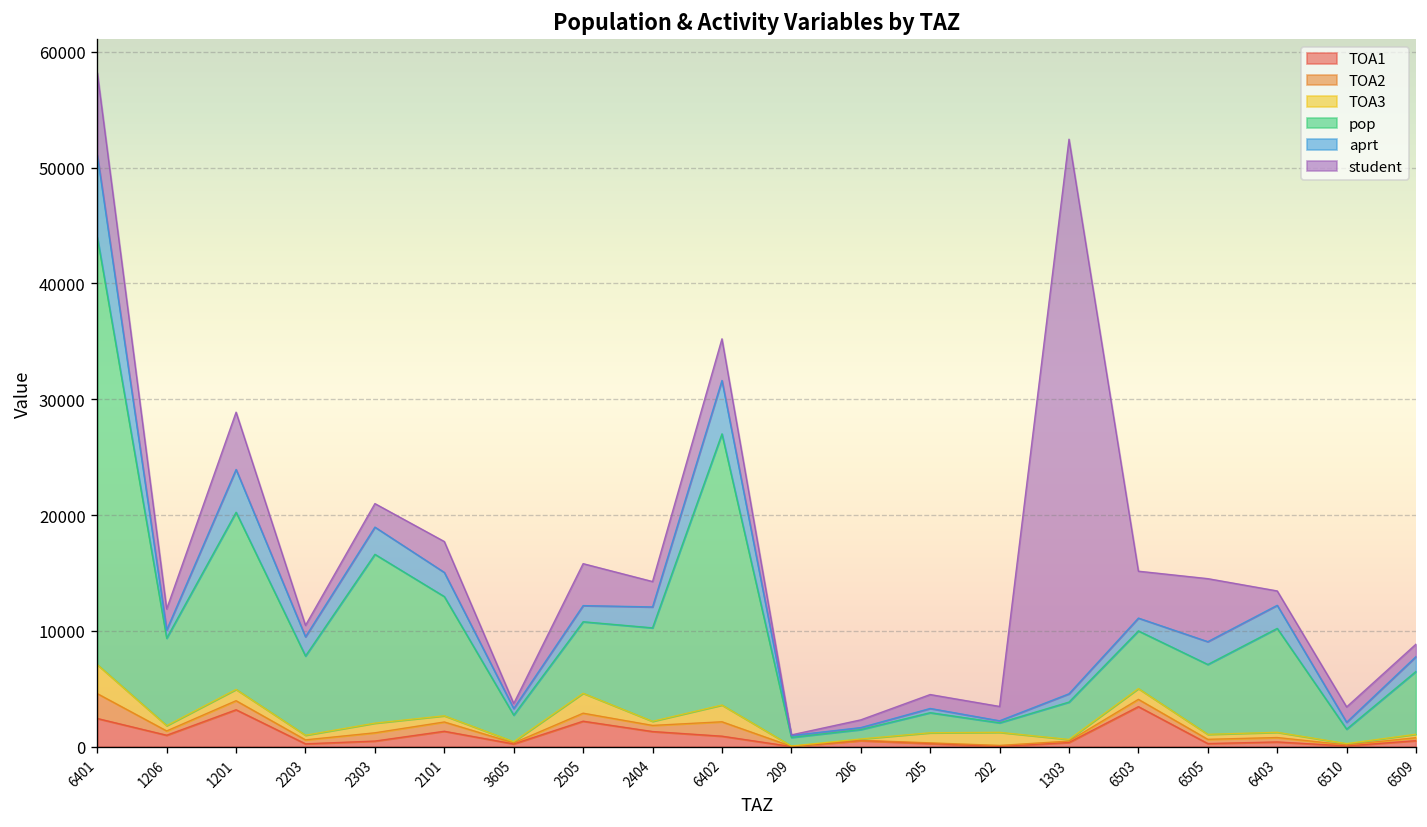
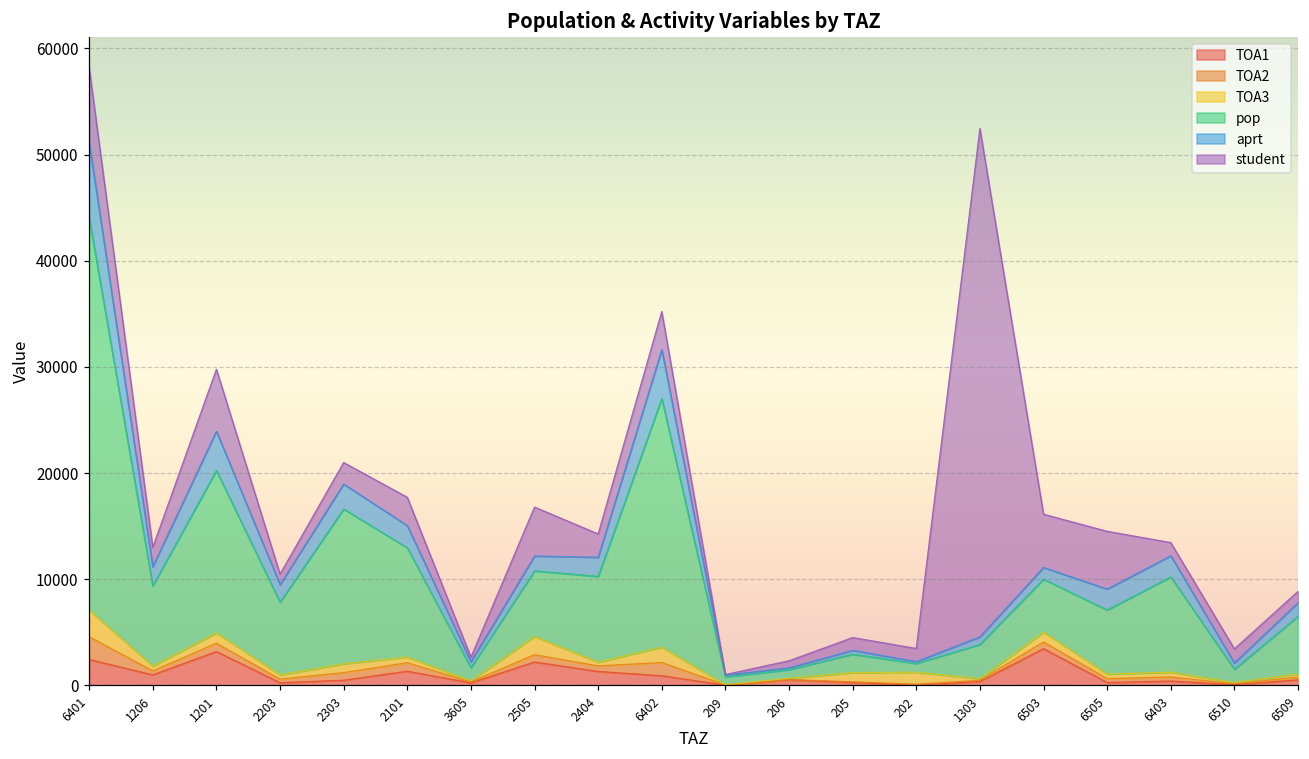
aprt, 1206: 1000 -> 2000
student, 1201: 5000 -> 6000
pop, 3605: 2000 -> 1000
student, 2505: 4000 -> 5000
student, 6503: 4000 -> 5000
